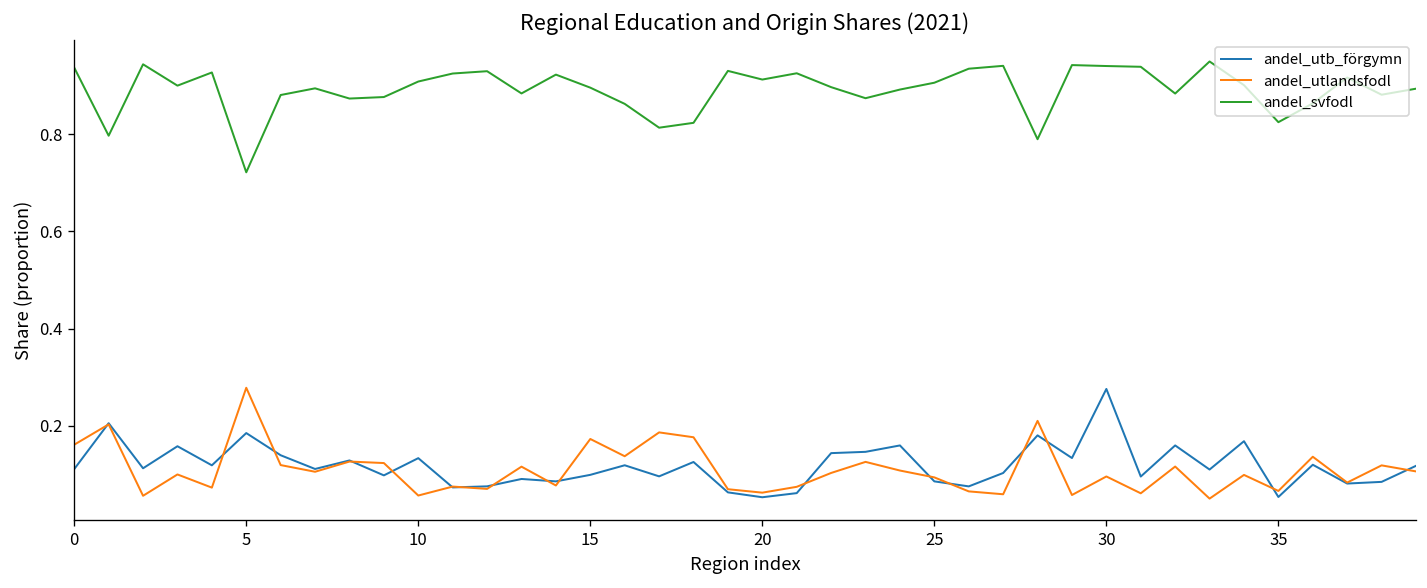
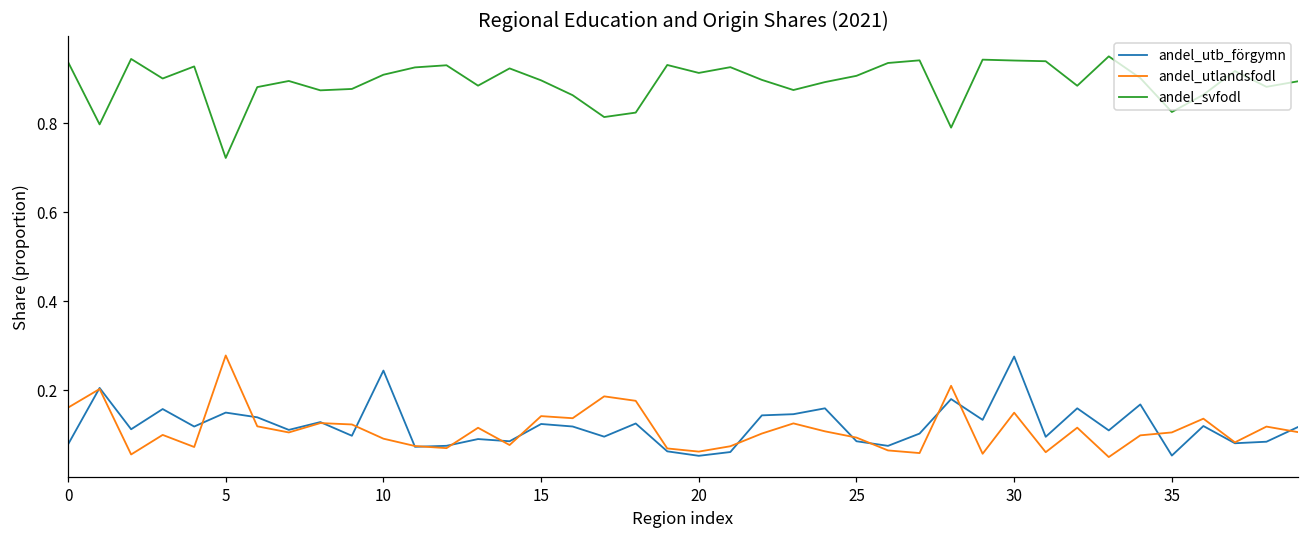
andel_utb_förgymn, 0: 0.11 -> 0.08
andel_utb_förgymn, 5: 0.18 -> 0.15
andel_utb_förgymn, 10: 0.13 -> 0.24
andel_utlandsfodl, 10: 0.06 -> 0.09
andel_utb_förgymn, 15: 0.10 -> 0.12
andel_utlandsfodl, 15: 0.17 -> 0.14
andel_utlandsfodl, 30: 0.10 -> 0.15
andel_utlandsfodl, 35: 0.07 -> 0.11
